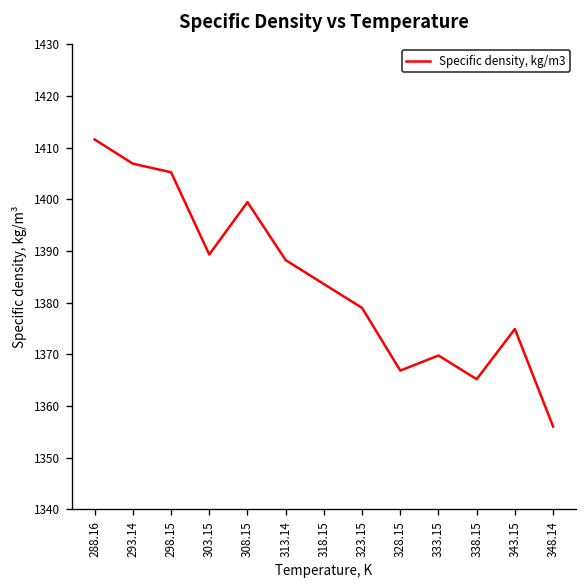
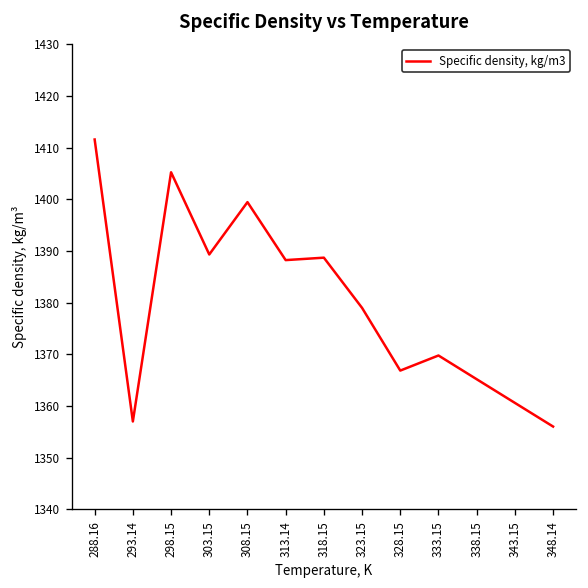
293.14: 1407 -> 1357
318.15: 1384 -> 1389
343.15: 1375 -> 1361
